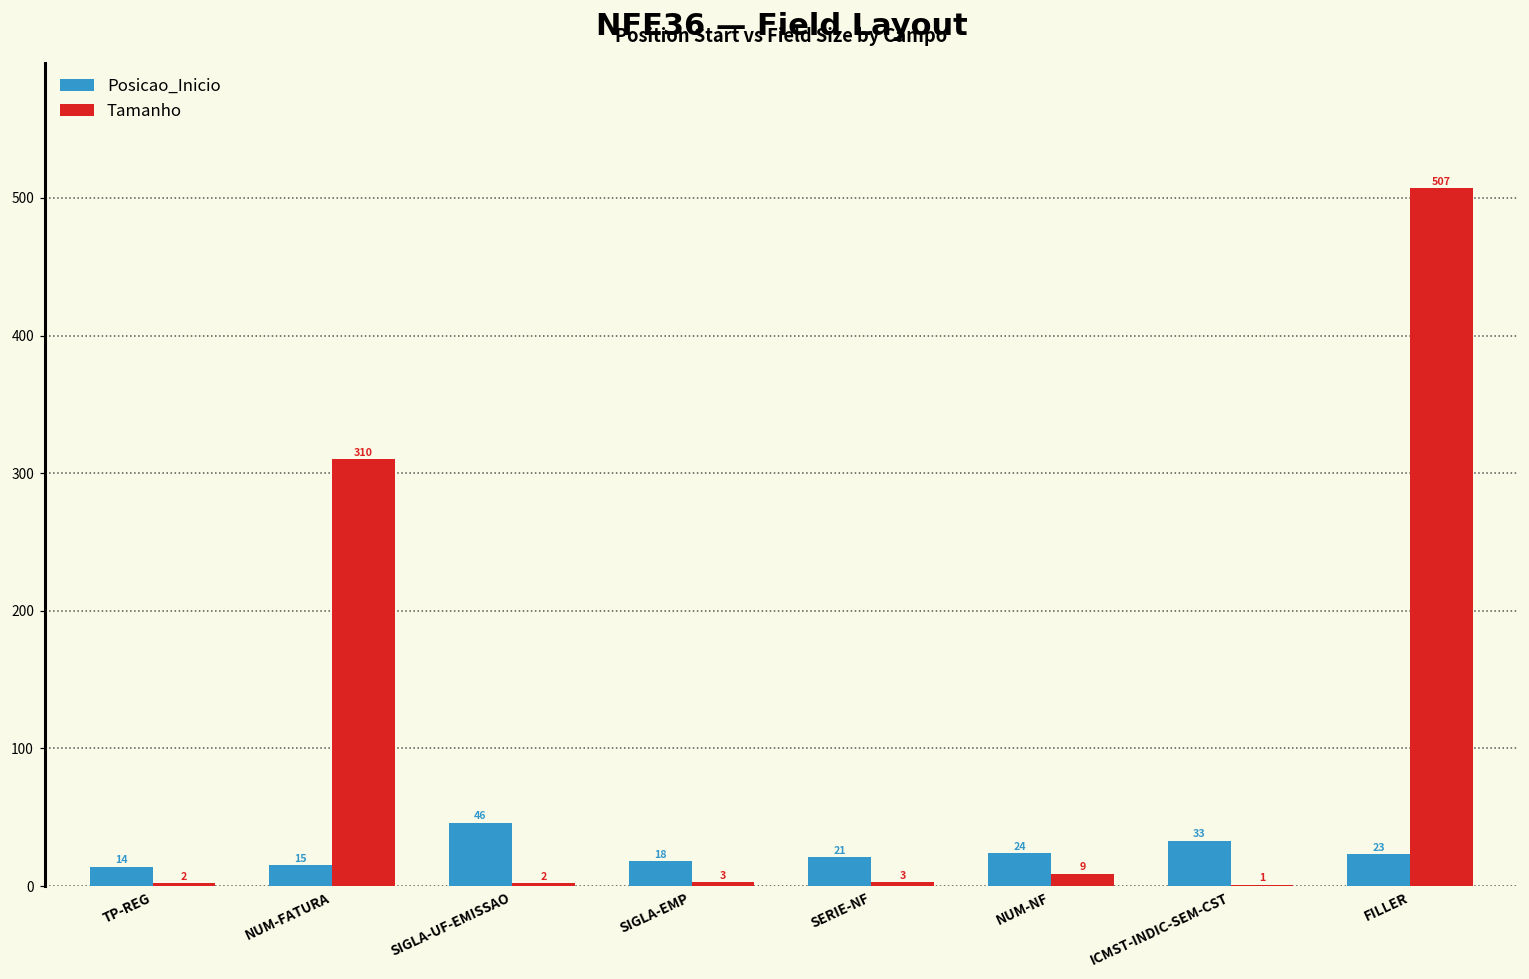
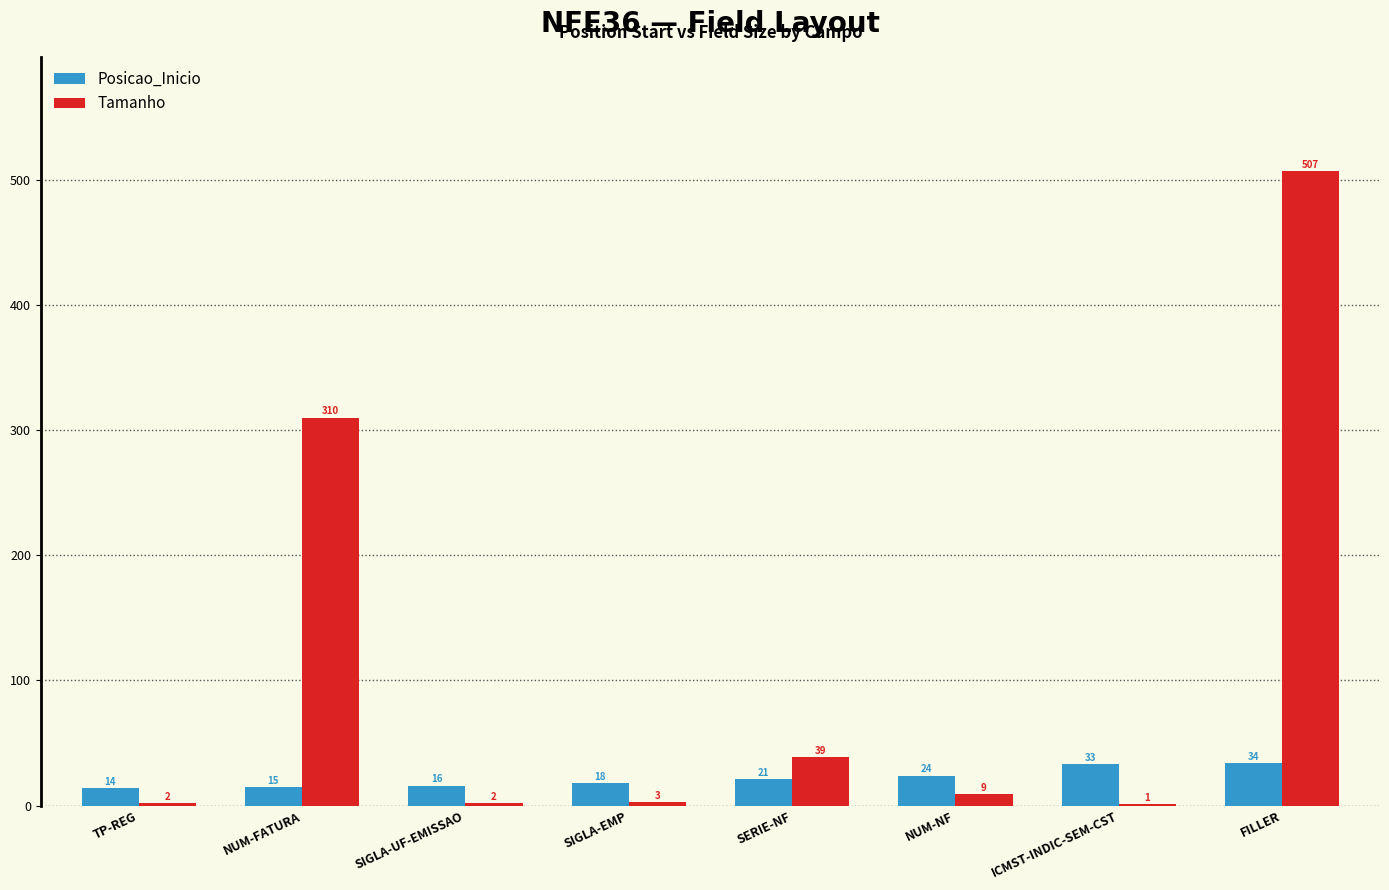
Posicao_Inicio, SIGLA-UF-EMISSAO: 46 -> 16
Tamanho, SERIE-NF: 3 -> 39
Posicao_Inicio, FILLER: 23 -> 34
